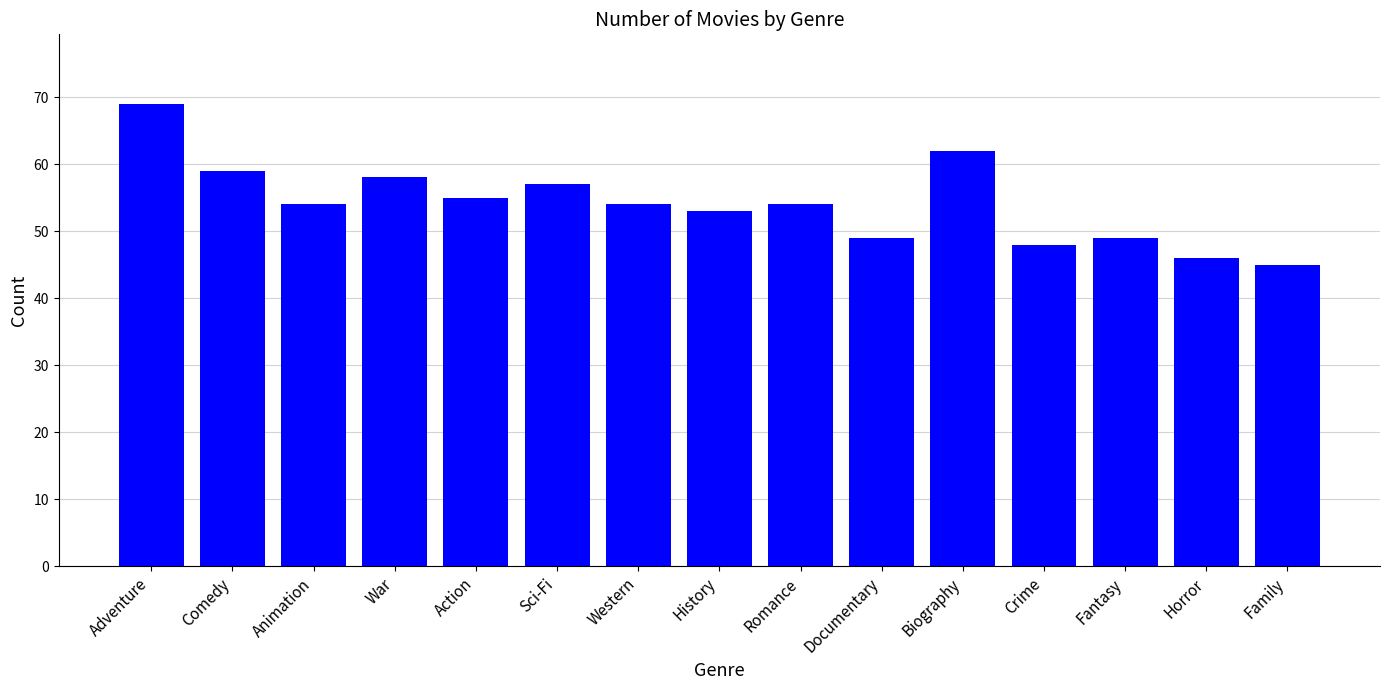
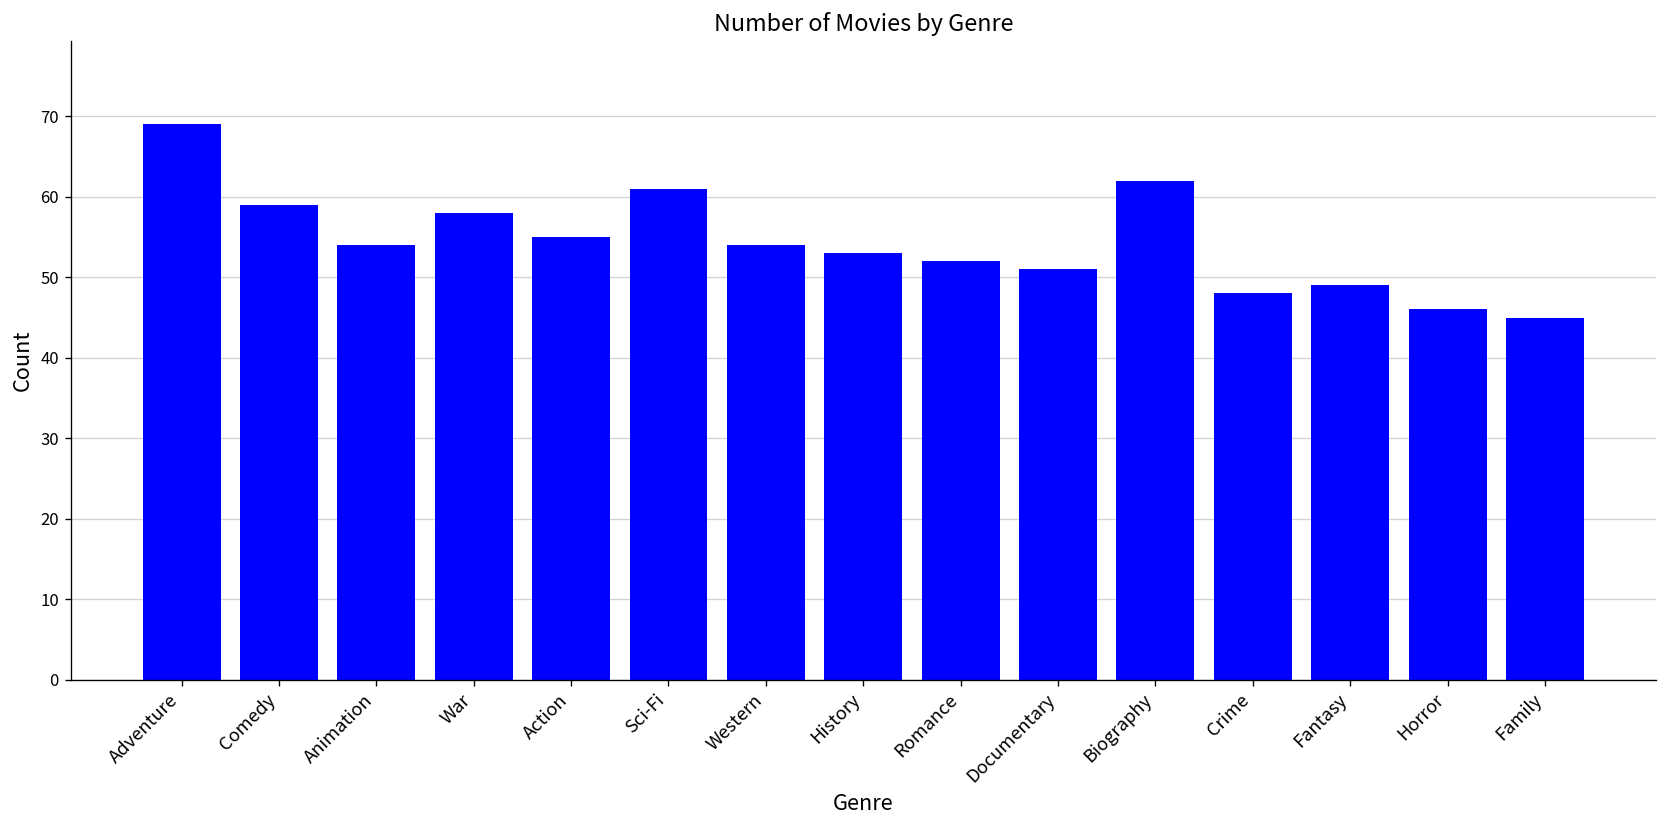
Sci-Fi: 57 -> 61
Romance: 54 -> 52
Documentary: 49 -> 51
